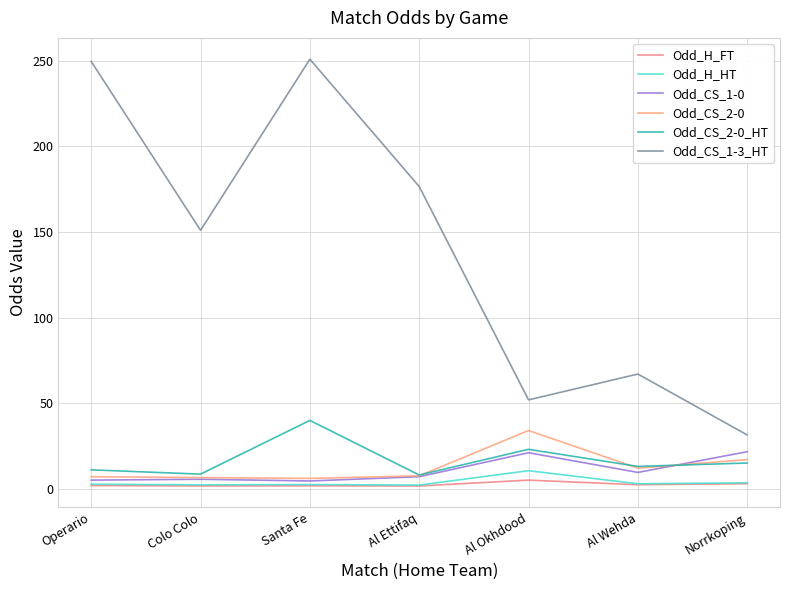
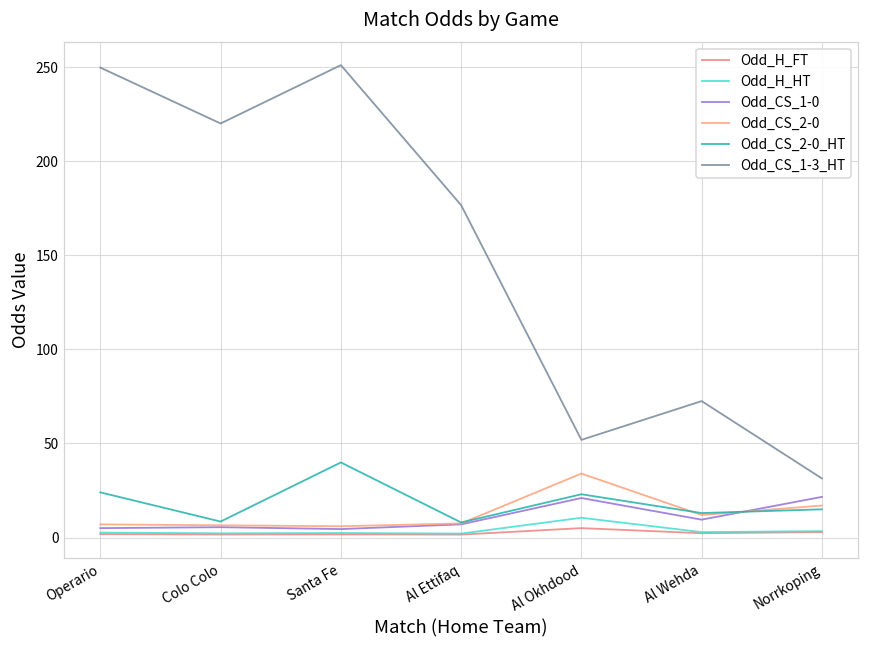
Odd_CS_2-0_HT, Operario: 11 -> 24
Odd_CS_1-3_HT, Colo Colo: 151 -> 220
Odd_CS_1-3_HT, Al Wehda: 67 -> 73
